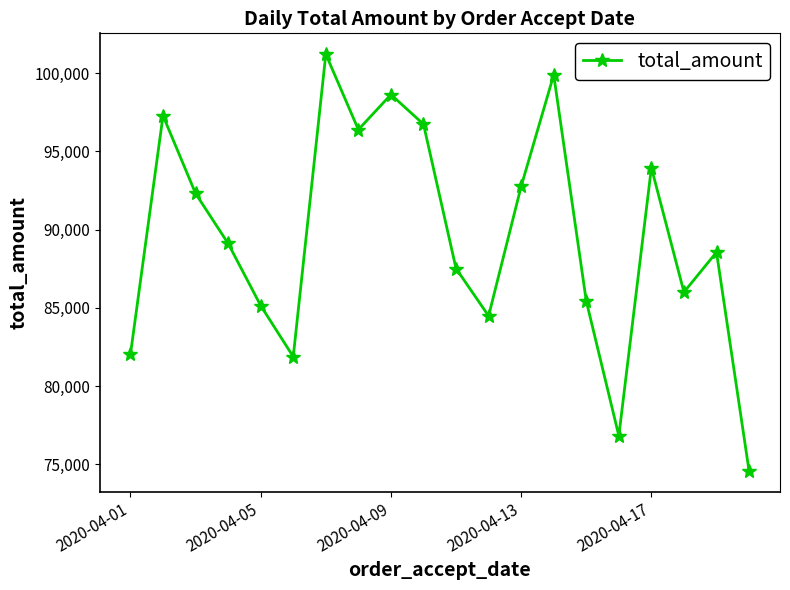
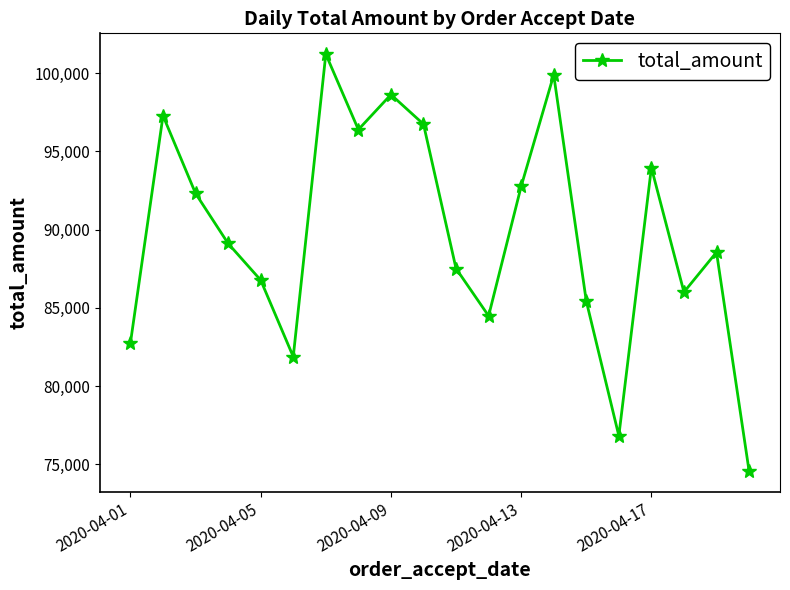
2020-04-01: 82,000 -> 82,800
2020-04-05: 85,100 -> 86,800
